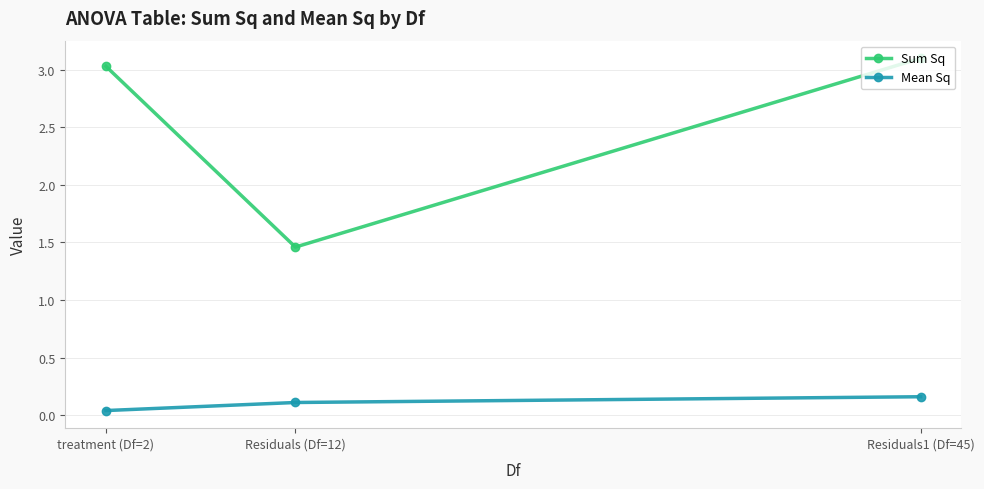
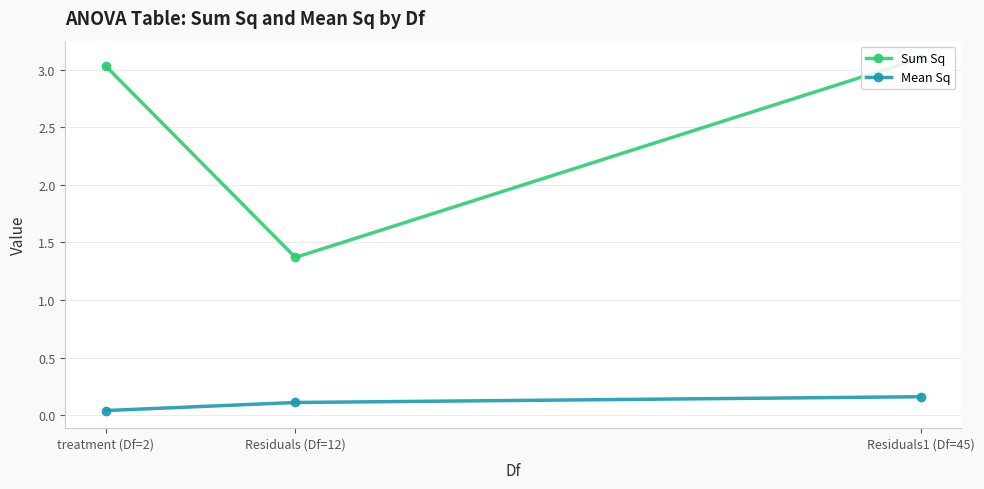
Sum Sq, Residuals (Df=12): 1.46 -> 1.37
